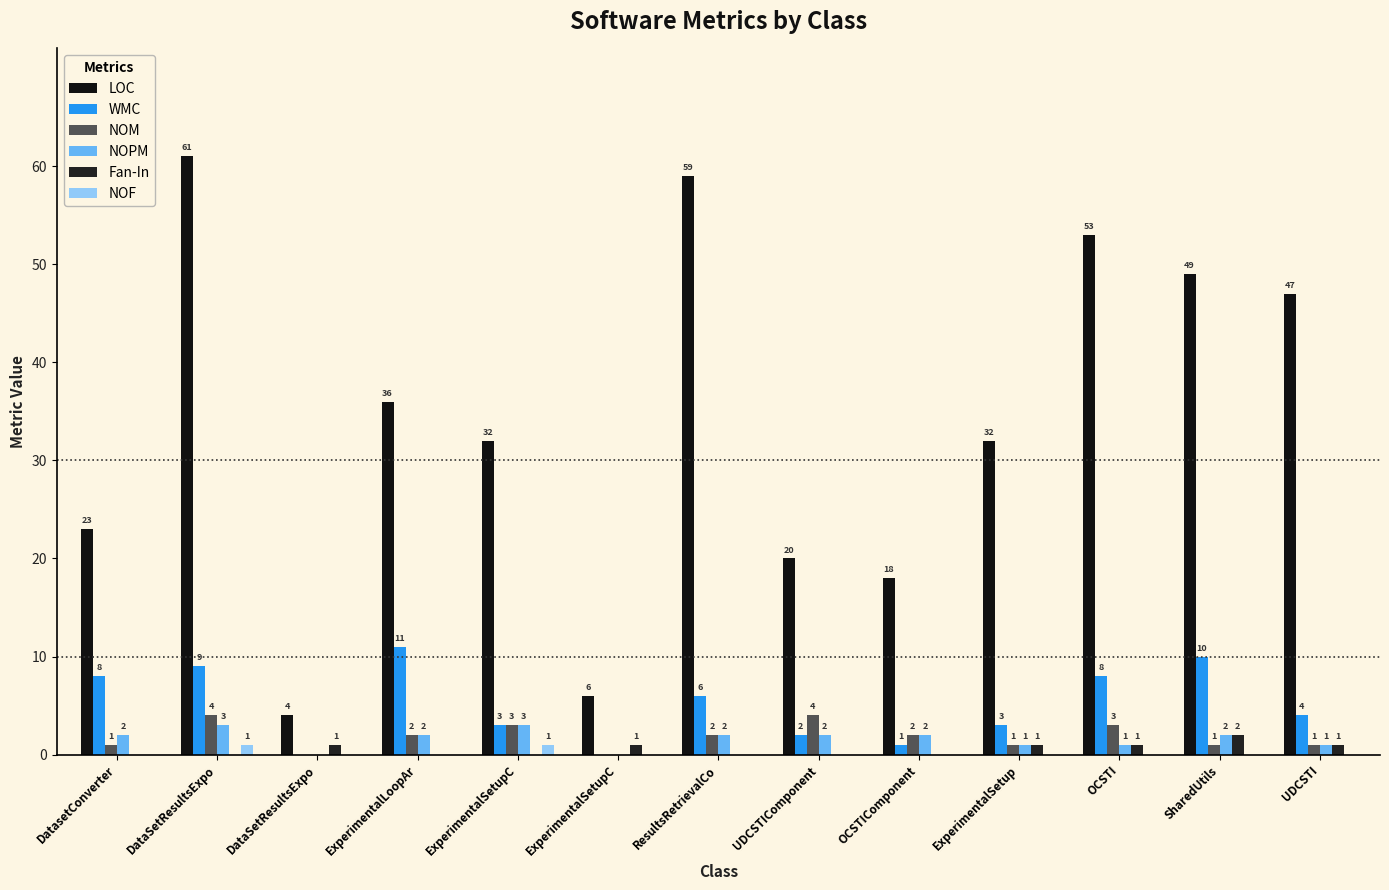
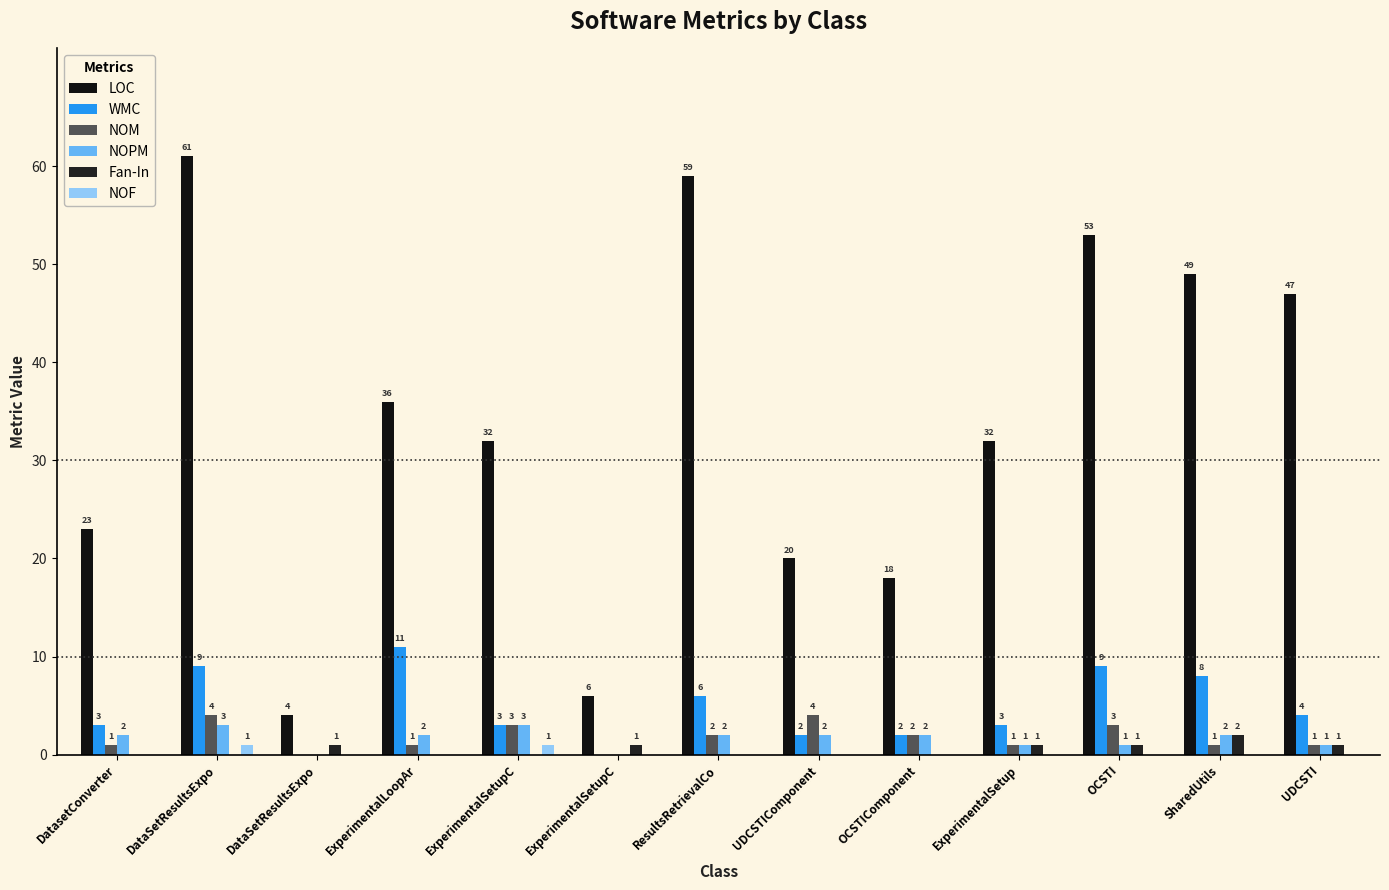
WMC, DatasetConverter: 8 -> 3
NOM, ExperimentalLoopAr: 2 -> 1
WMC, OCSTIComponent: 1 -> 2
WMC, OCSTI: 8 -> 9
WMC, SharedUtils: 10 -> 8
